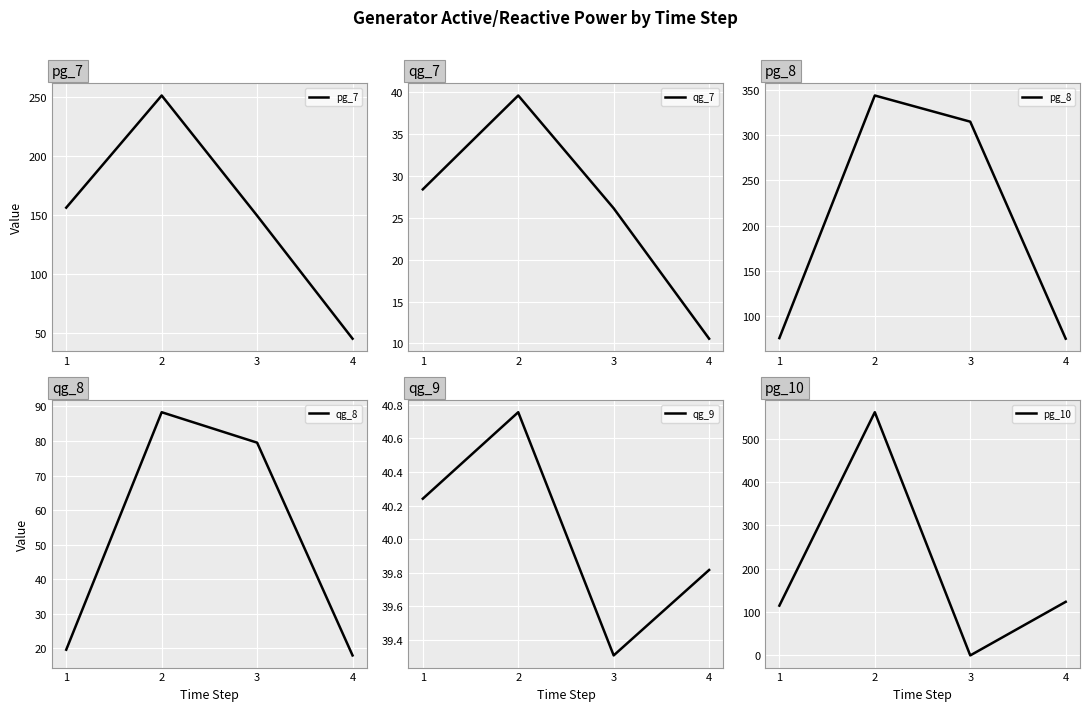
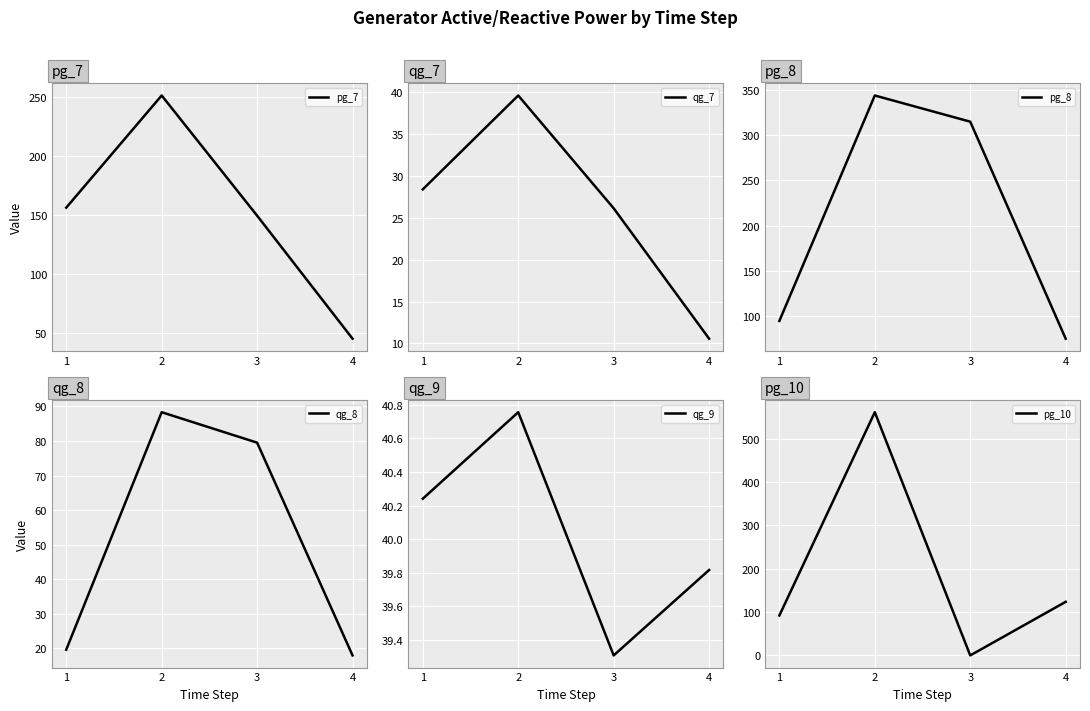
pg_8, 1: 80 -> 90
pg_10, 1: 110 -> 90
